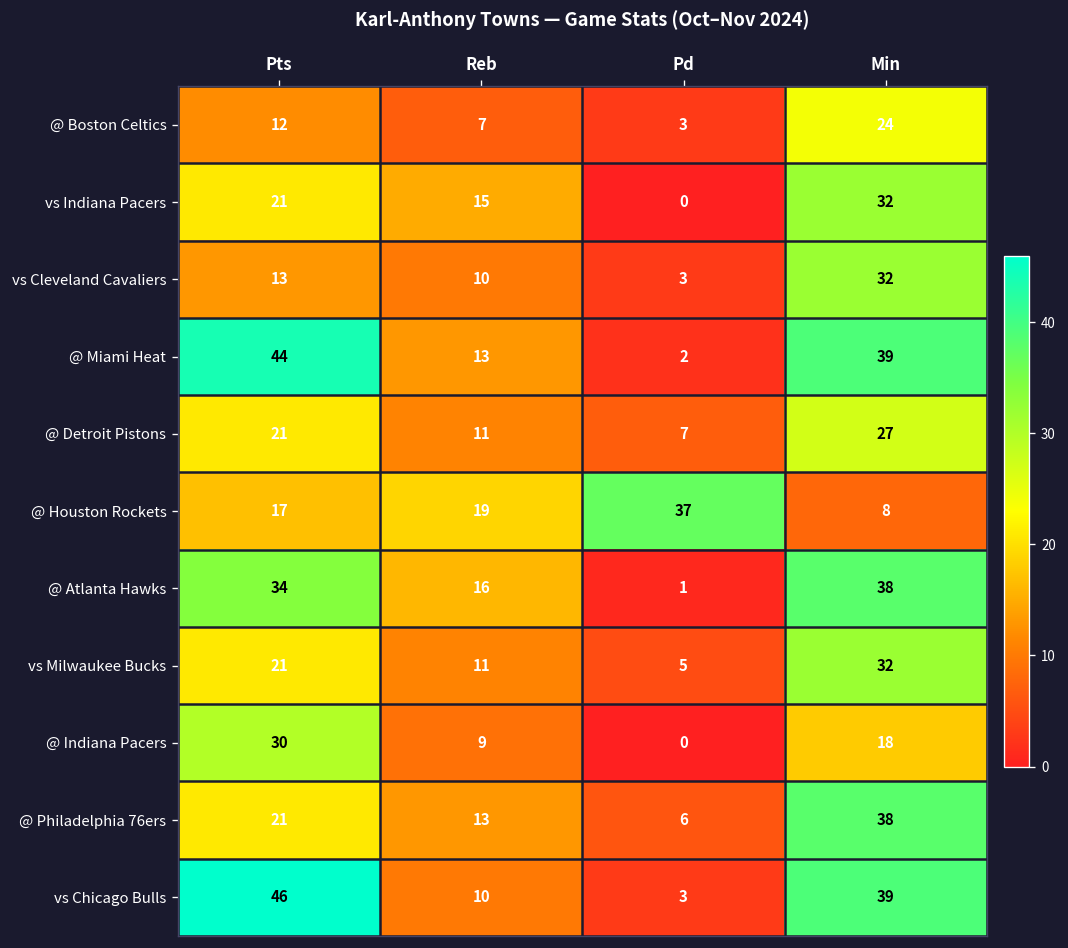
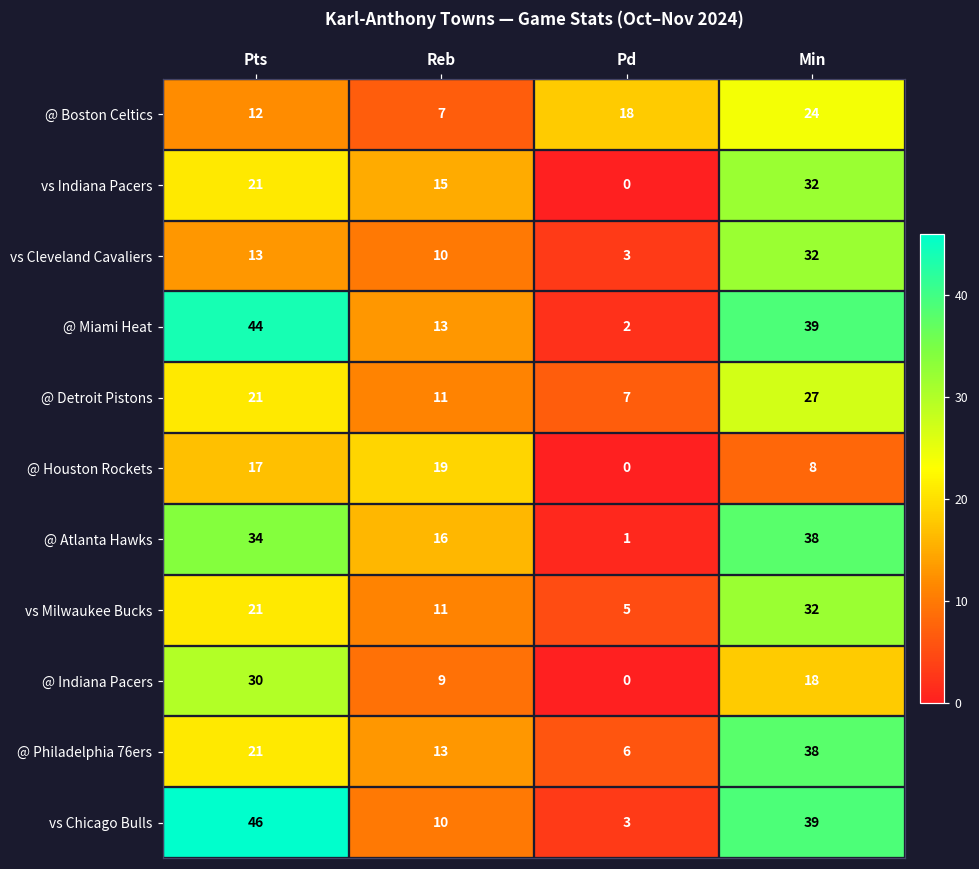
@ Boston Celtics, Pd: 3 -> 18
@ Houston Rockets, Pd: 37 -> 0
